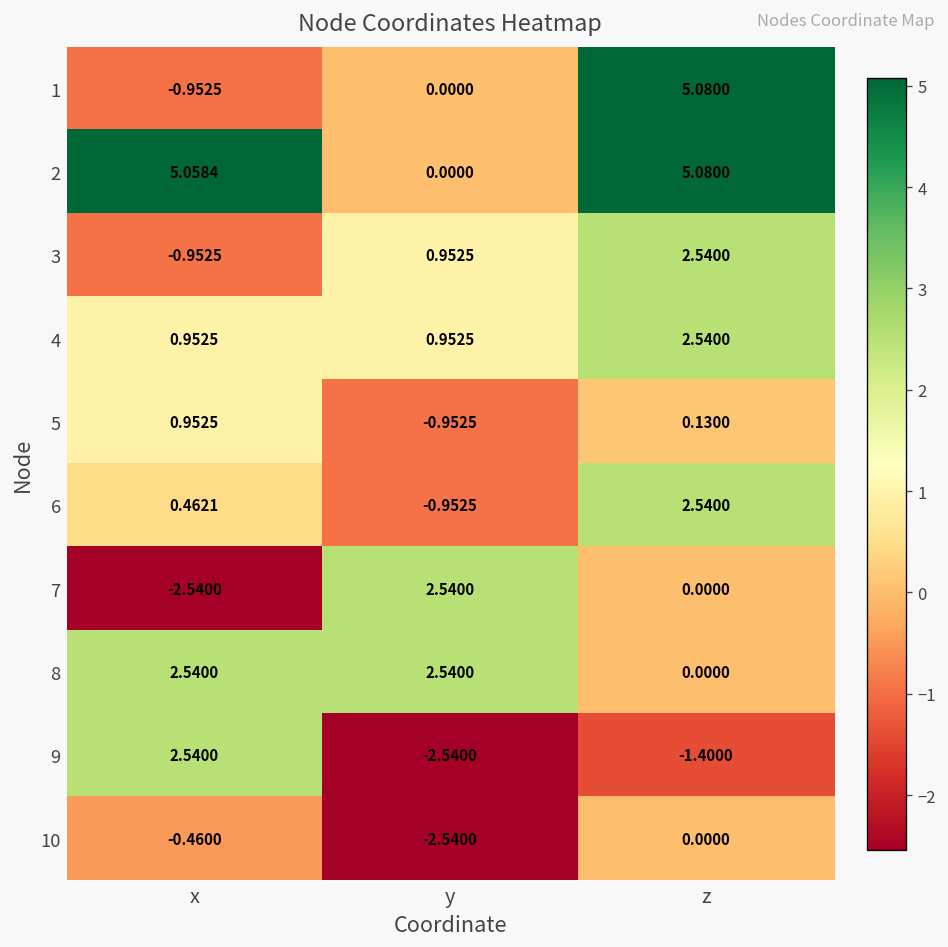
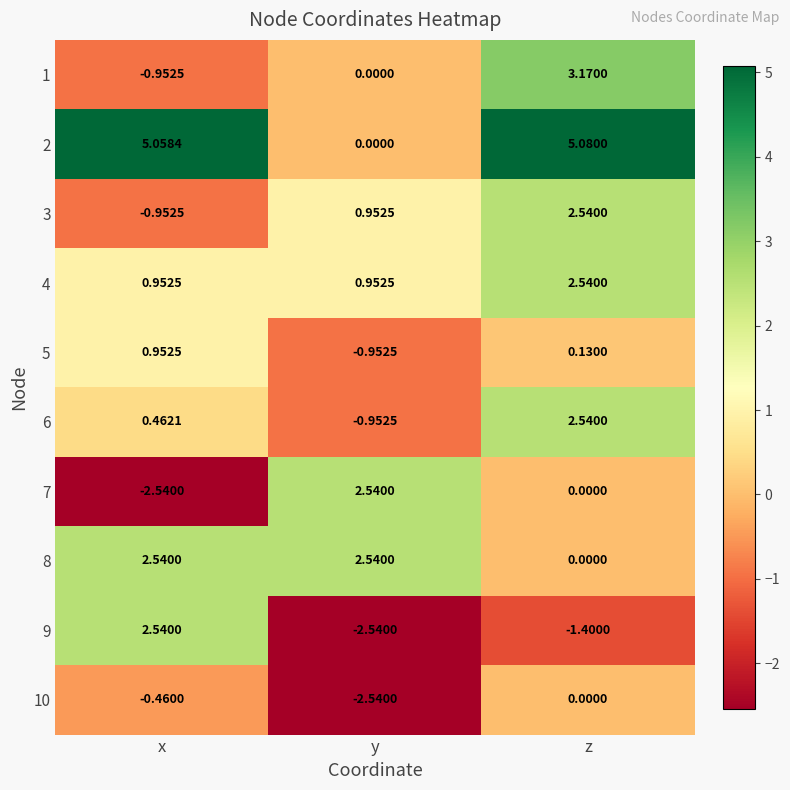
1, z: 5.0800 -> 3.1700
